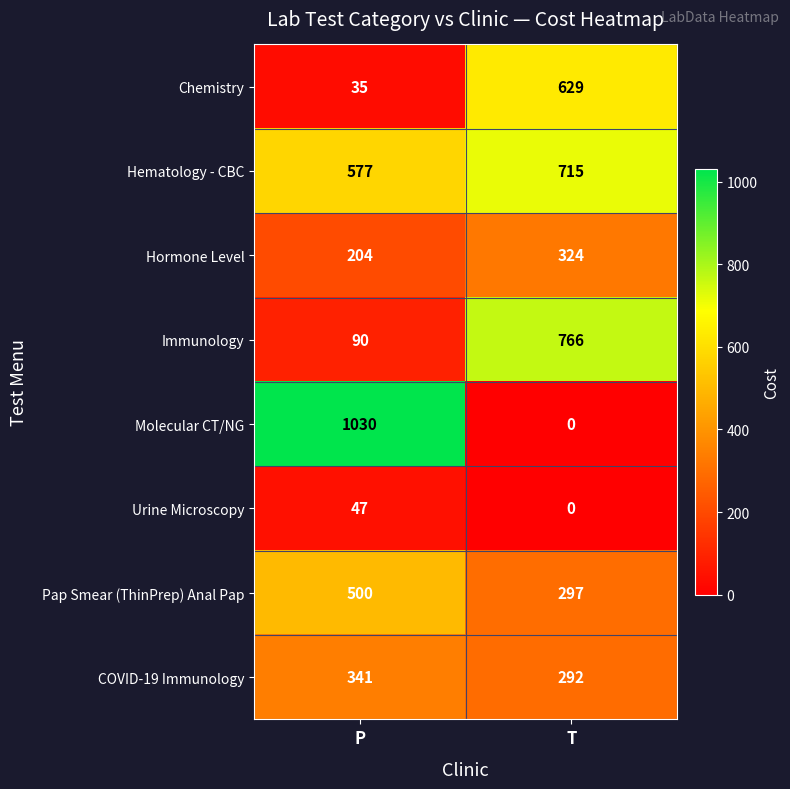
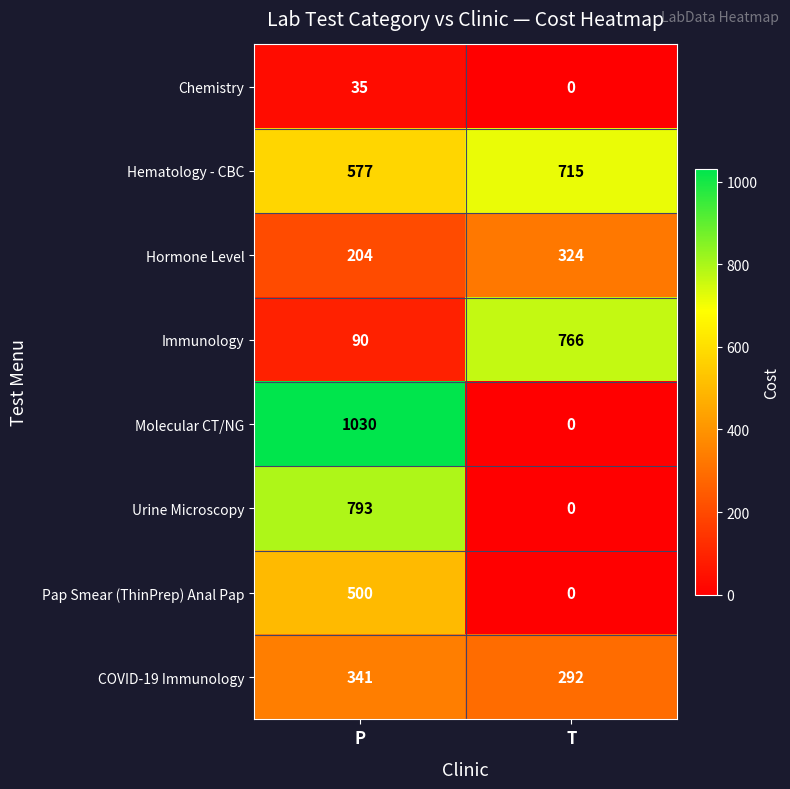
Chemistry, T: 629 -> 0
Urine Microscopy, P: 47 -> 793
Pap Smear (ThinPrep) Anal Pap, T: 297 -> 0
